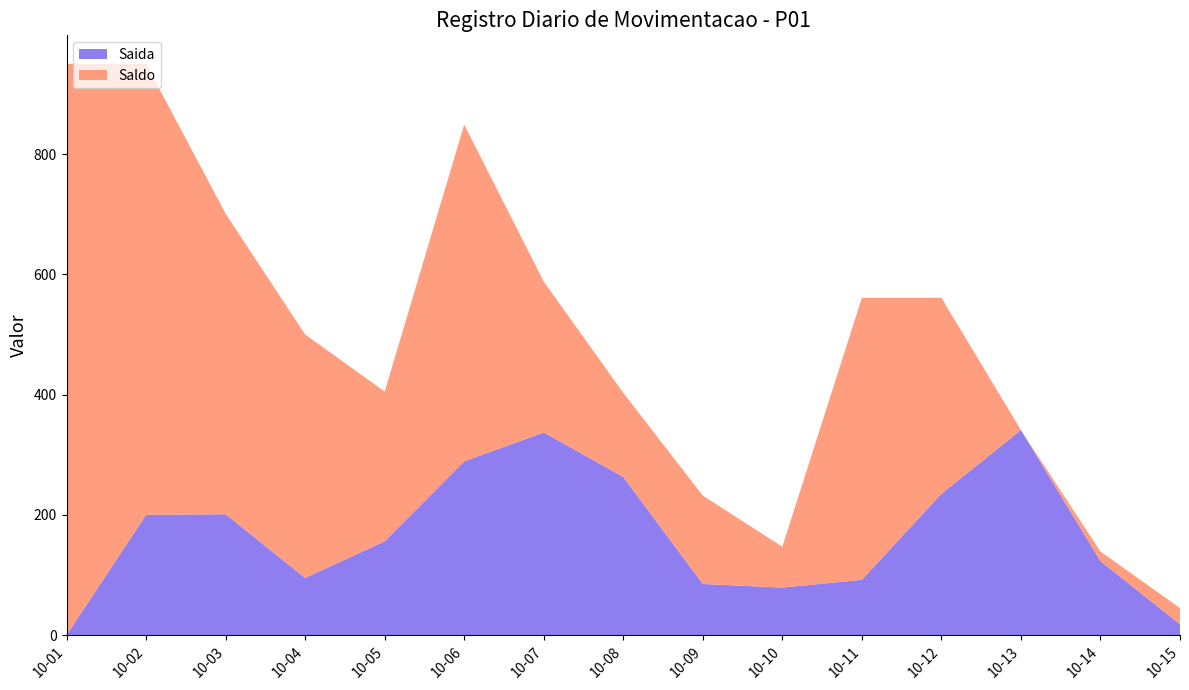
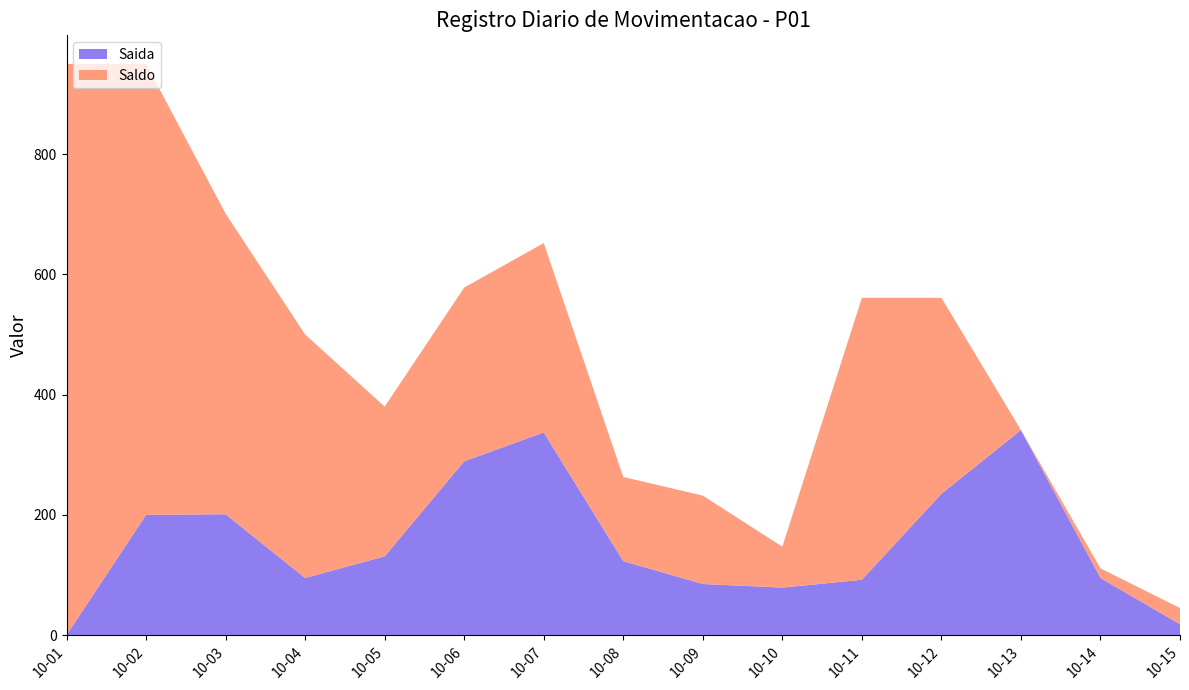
Saida, 10-05: 160 -> 130
Saldo, 10-06: 560 -> 290
Saldo, 10-07: 250 -> 320
Saida, 10-08: 260 -> 120
Saida, 10-14: 120 -> 100
